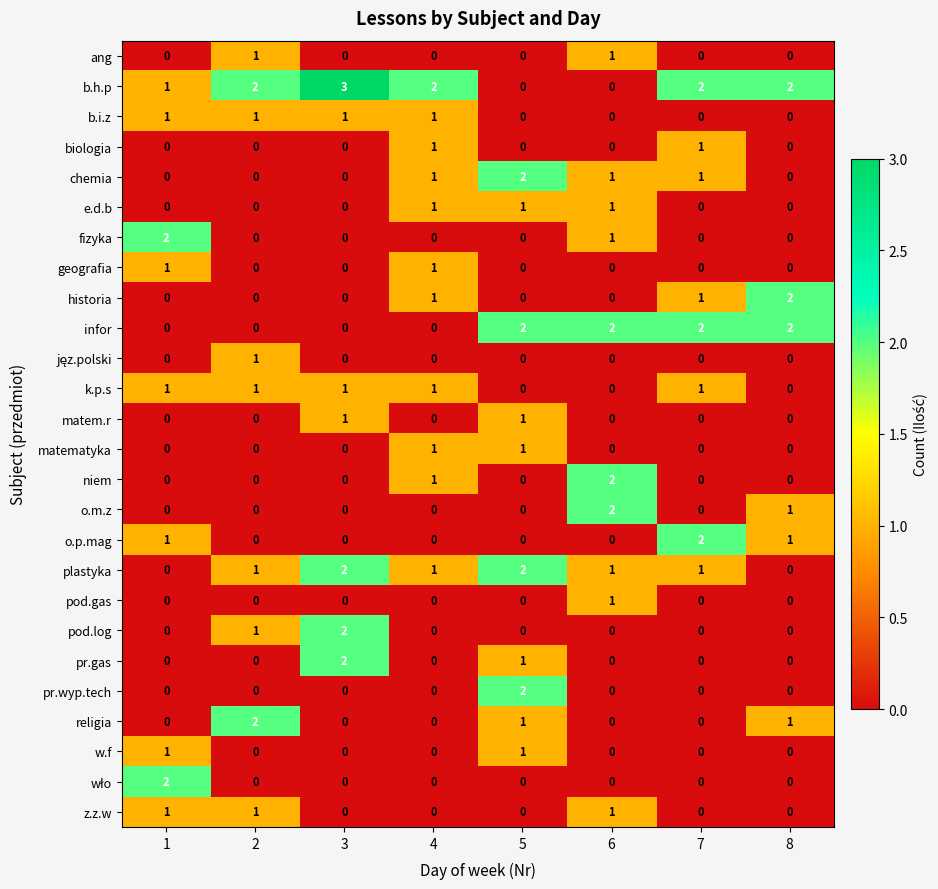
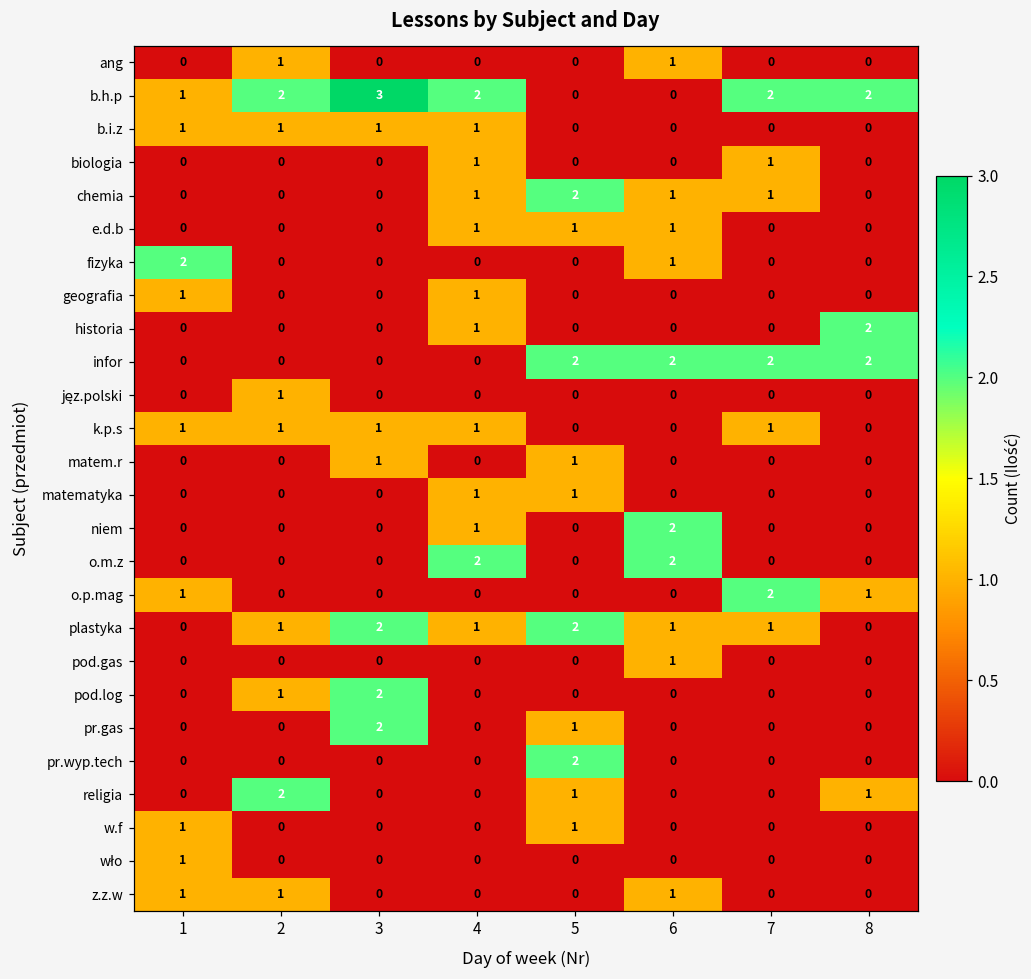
historia, 7: 1 -> 0
o.m.z, 4: 0 -> 2
o.m.z, 8: 1 -> 0
wło, 1: 2 -> 1
